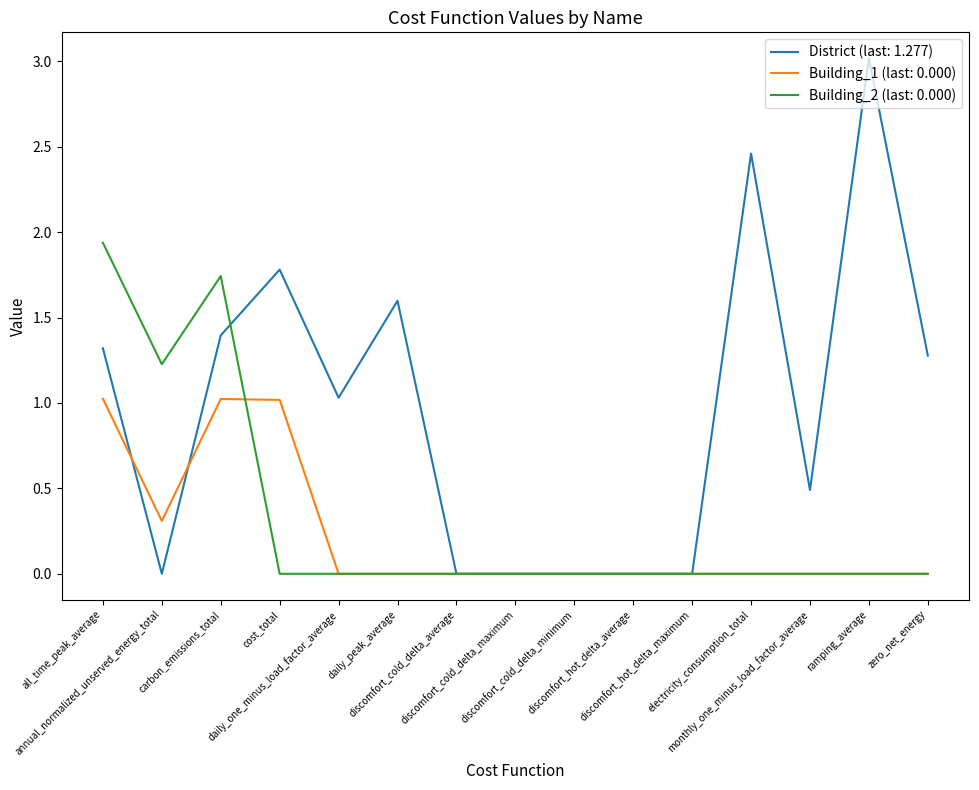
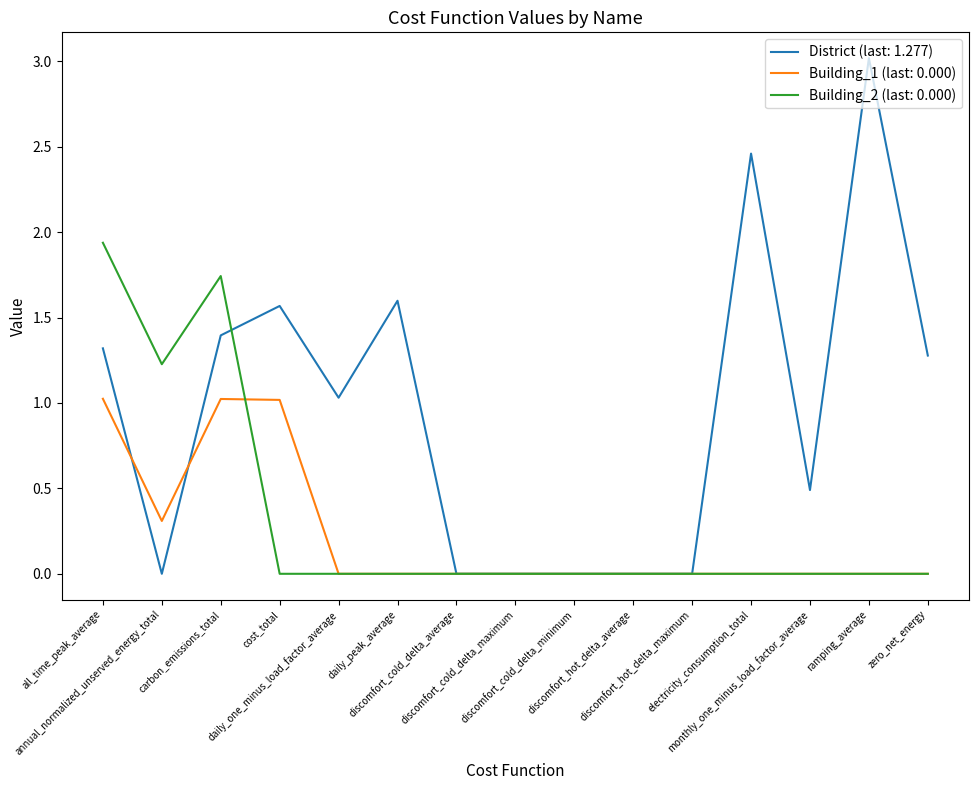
District (last: 1.277), cost_total: 1.78 -> 1.57
